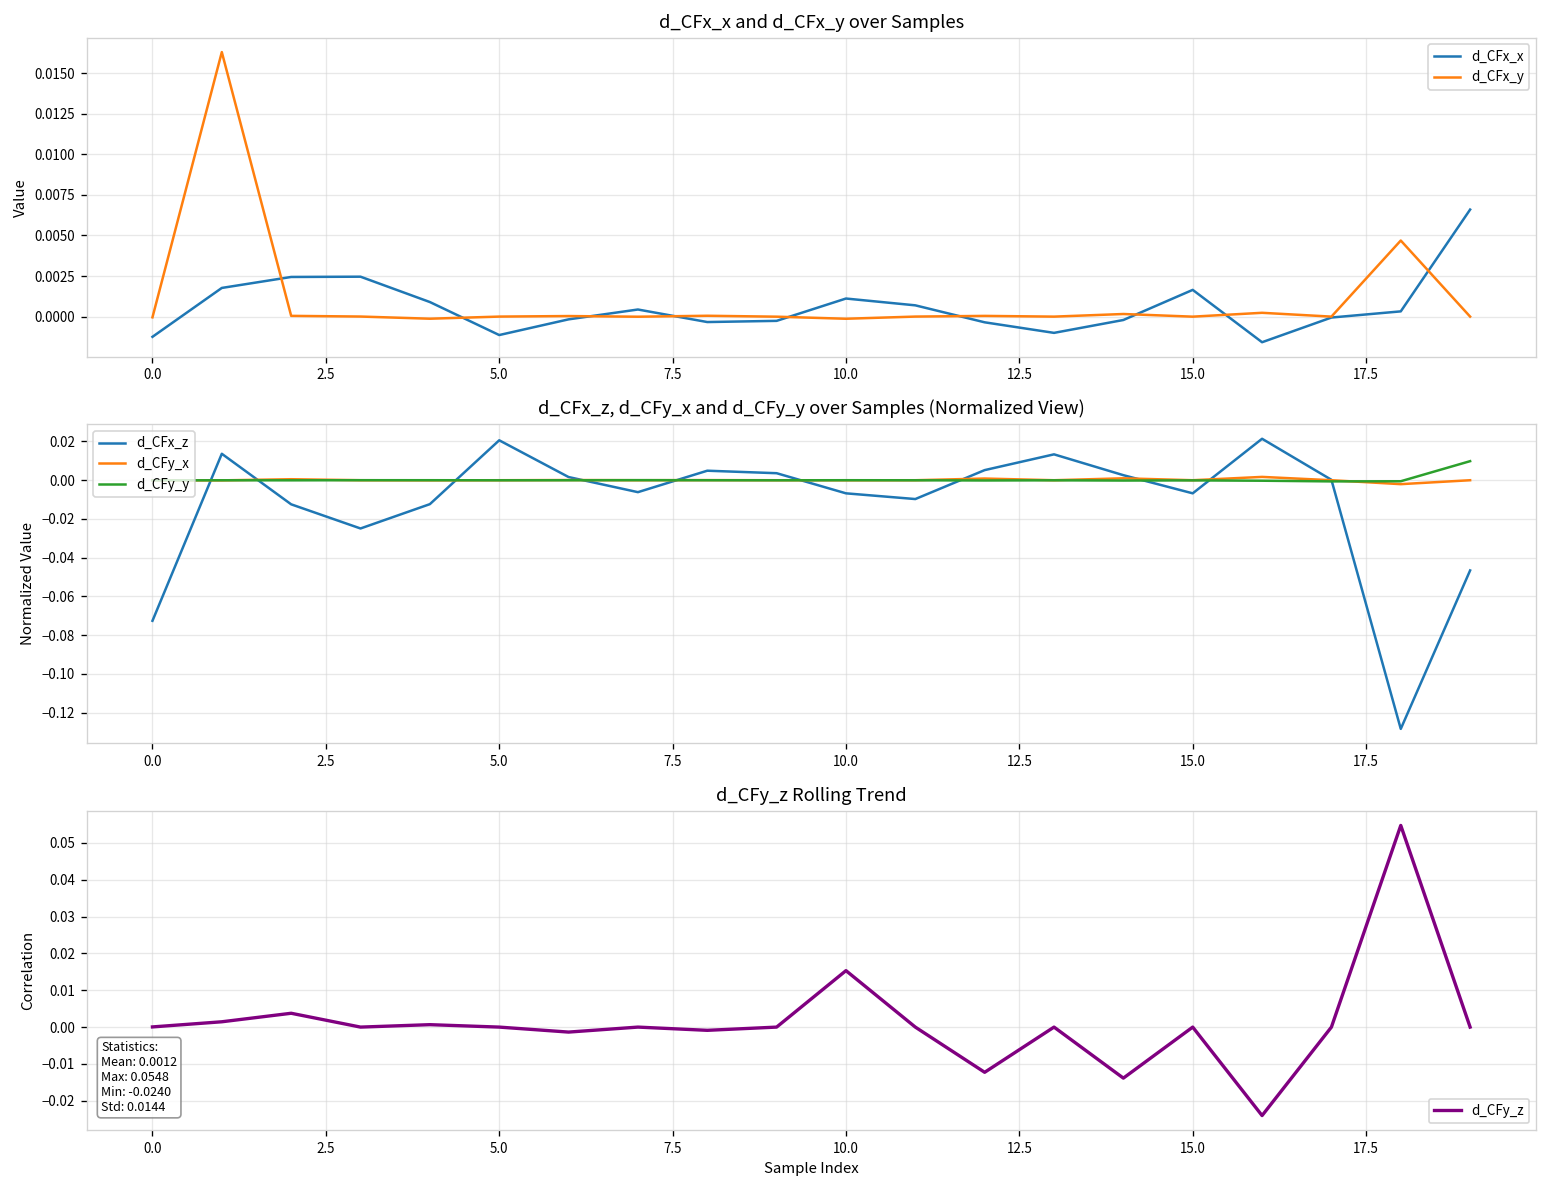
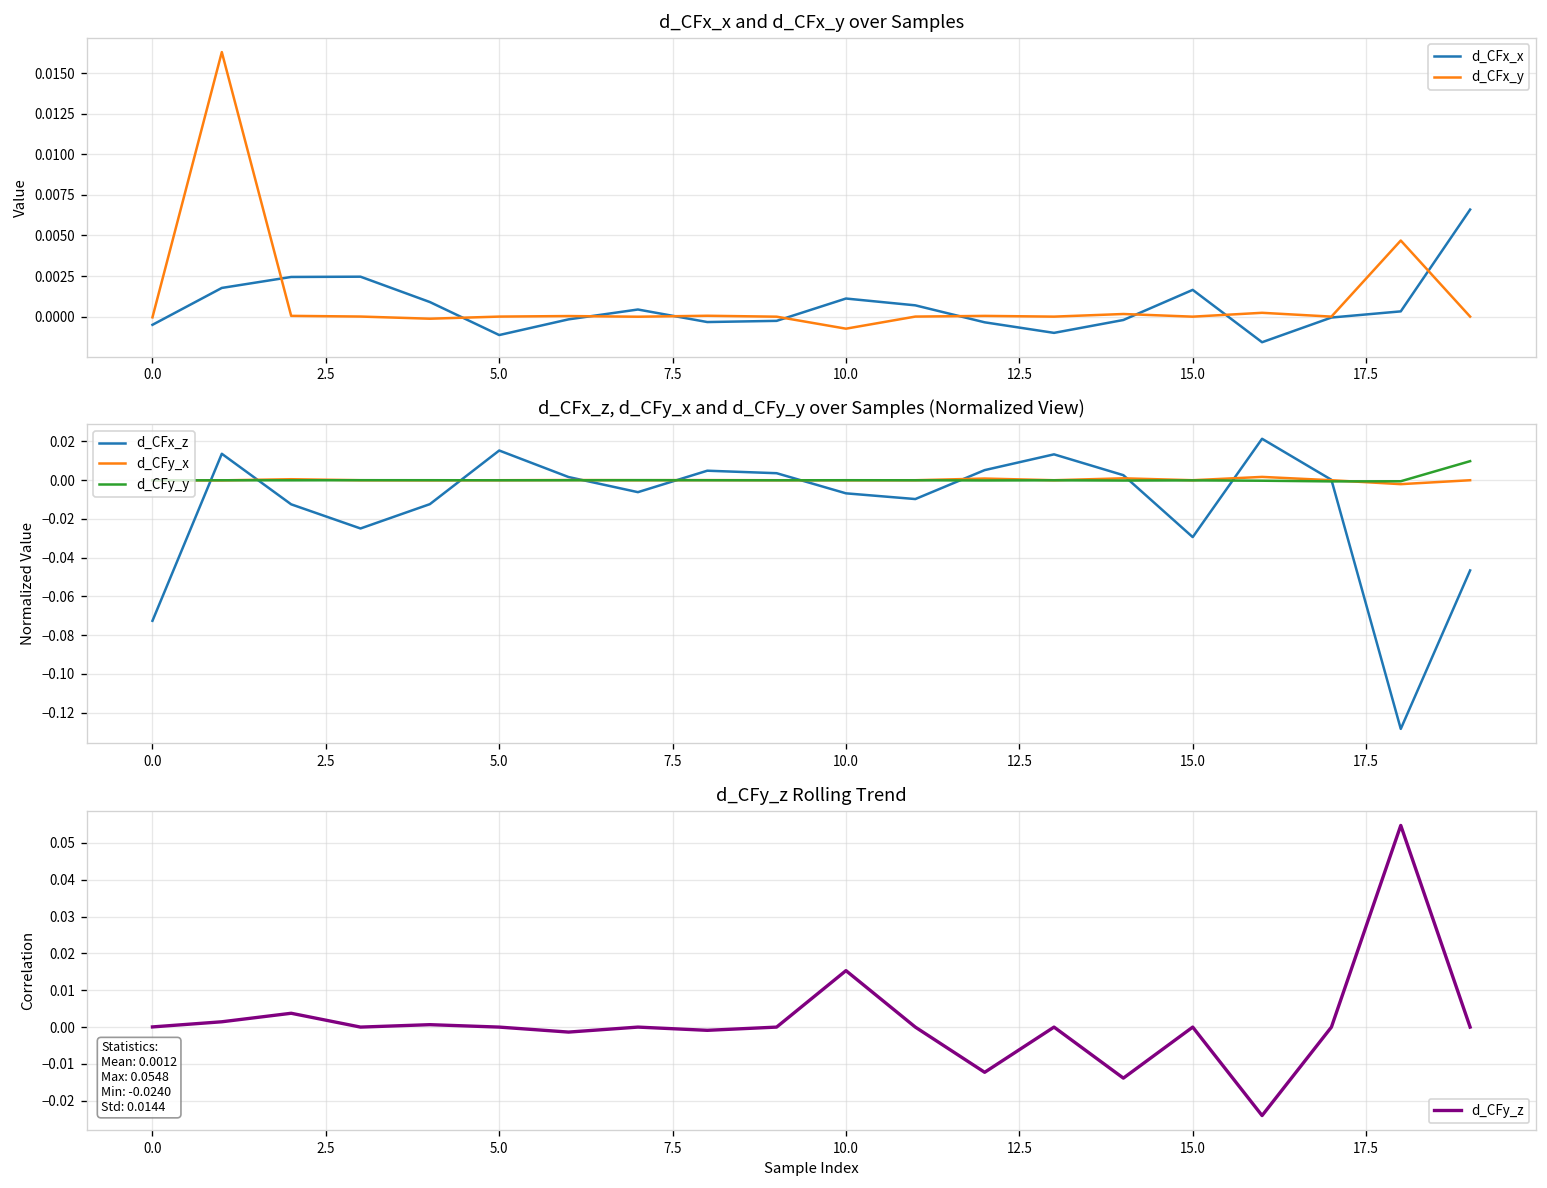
d_CFx_x and d_CFx_y over Samples, d_CFx_x, 0.0: -0.0012 -> -0.0005
d_CFx_x and d_CFx_y over Samples, d_CFx_y, 10.0: -0.0001 -> -0.0007
d_CFx_z, d_CFy_x and d_CFy_y over Samples (Normalized View), d_CFx_z, 5.0: 0.021 -> 0.015
d_CFx_z, d_CFy_x and d_CFy_y over Samples (Normalized View), d_CFx_z, 15.0: -0.007 -> -0.029
